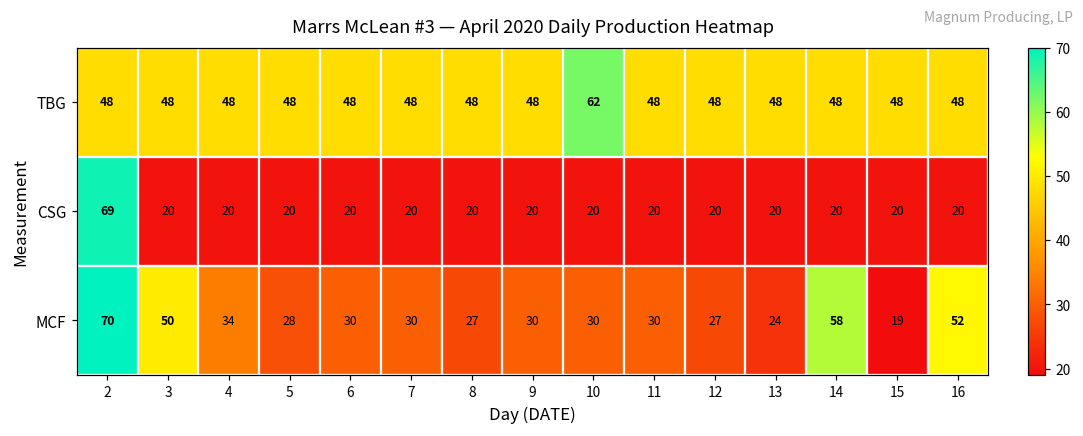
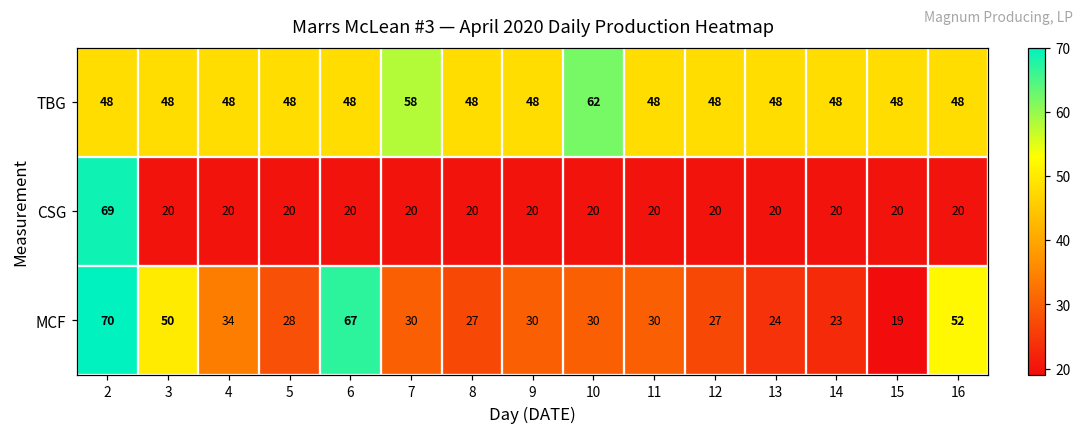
TBG, 7: 48 -> 58
MCF, 6: 30 -> 67
MCF, 14: 58 -> 23
